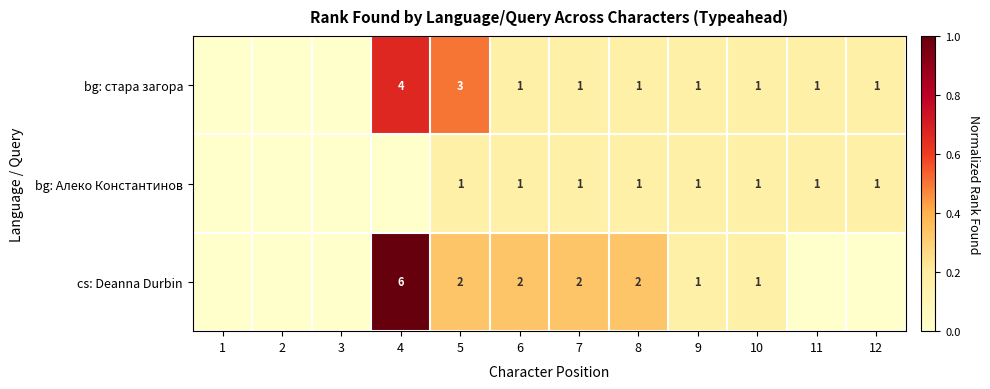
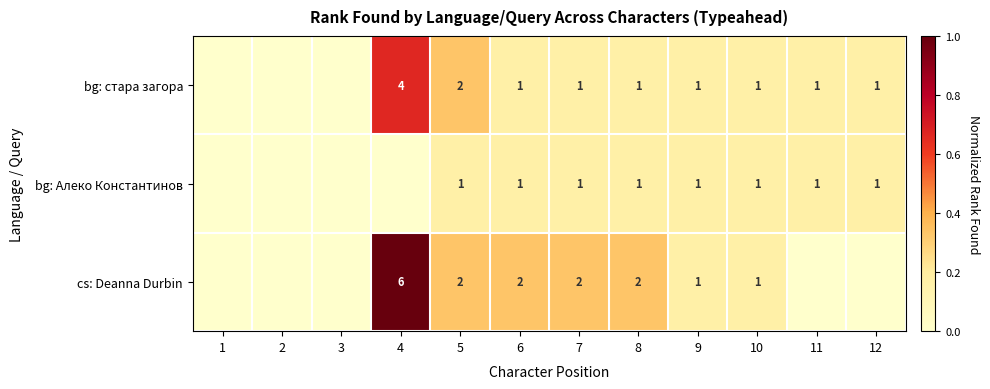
bg: стара загора, 5: 3 -> 2
